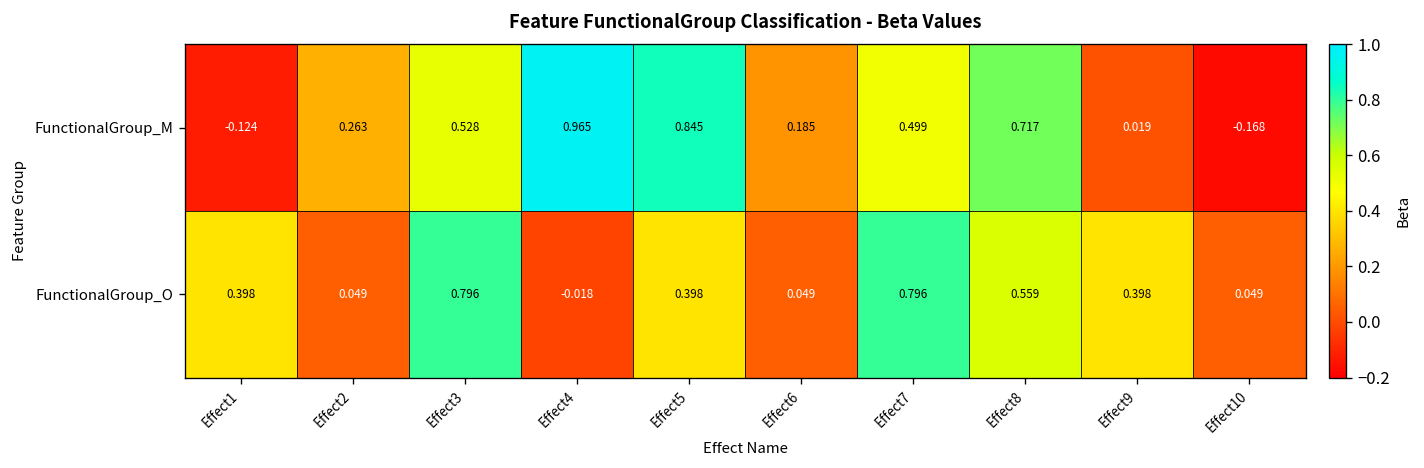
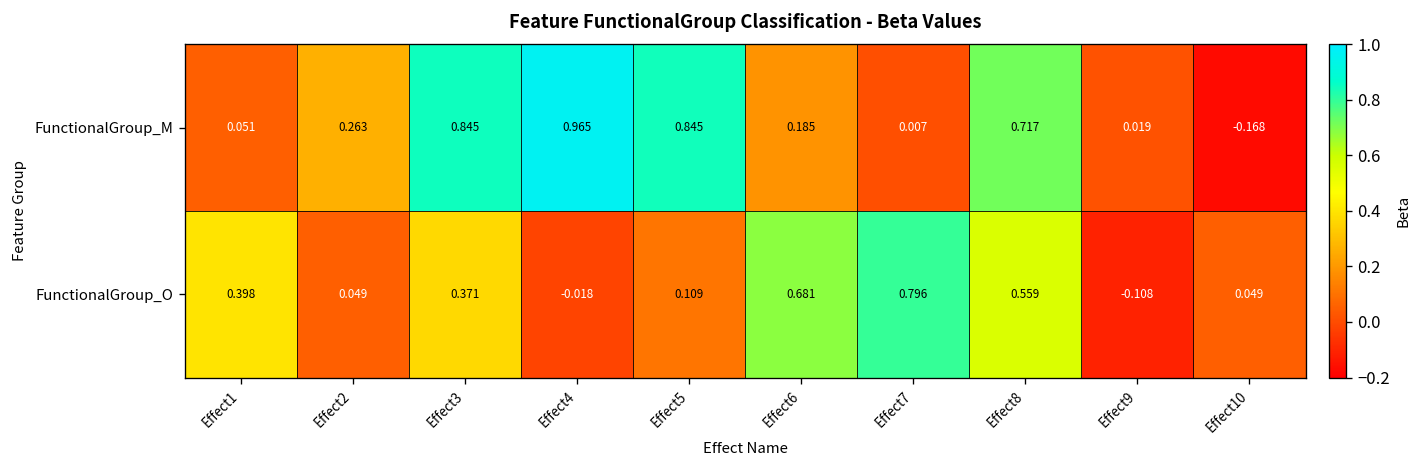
FunctionalGroup_M, Effect1: -0.124 -> 0.051
FunctionalGroup_M, Effect3: 0.528 -> 0.845
FunctionalGroup_M, Effect7: 0.499 -> 0.007
FunctionalGroup_O, Effect3: 0.796 -> 0.371
FunctionalGroup_O, Effect5: 0.398 -> 0.109
FunctionalGroup_O, Effect6: 0.049 -> 0.681
FunctionalGroup_O, Effect9: 0.398 -> -0.108
